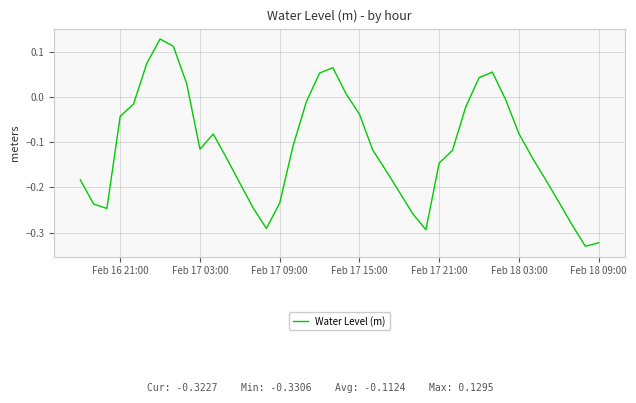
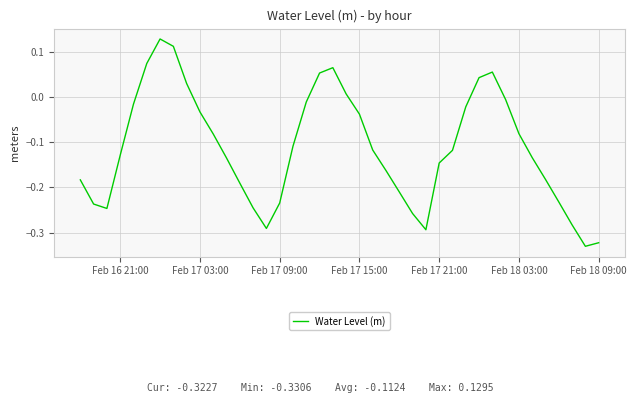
Feb 16 21:00: -0.04 -> -0.13
Feb 17 03:00: -0.12 -> -0.03
